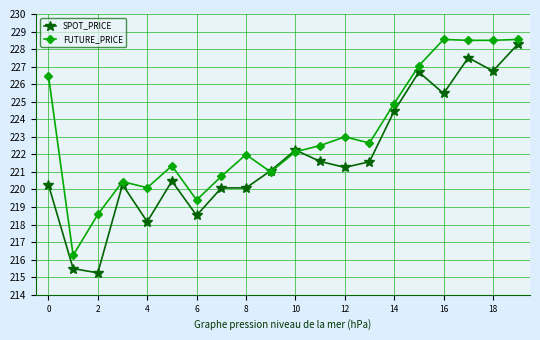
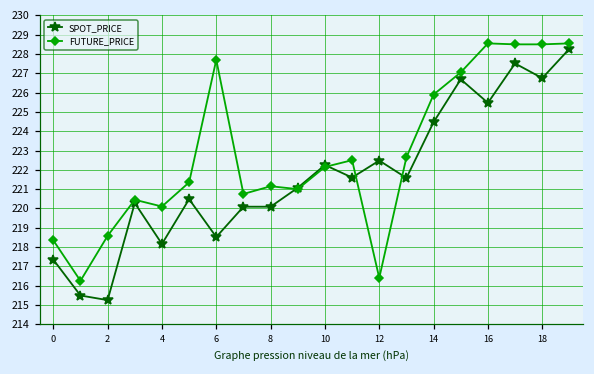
SPOT_PRICE, 0: 220.3 -> 217.4
FUTURE_PRICE, 0: 226.5 -> 218.4
FUTURE_PRICE, 6: 219.4 -> 227.7
FUTURE_PRICE, 8: 222.0 -> 221.2
SPOT_PRICE, 12: 221.3 -> 222.5
FUTURE_PRICE, 12: 223.0 -> 216.4
FUTURE_PRICE, 14: 224.9 -> 225.9
